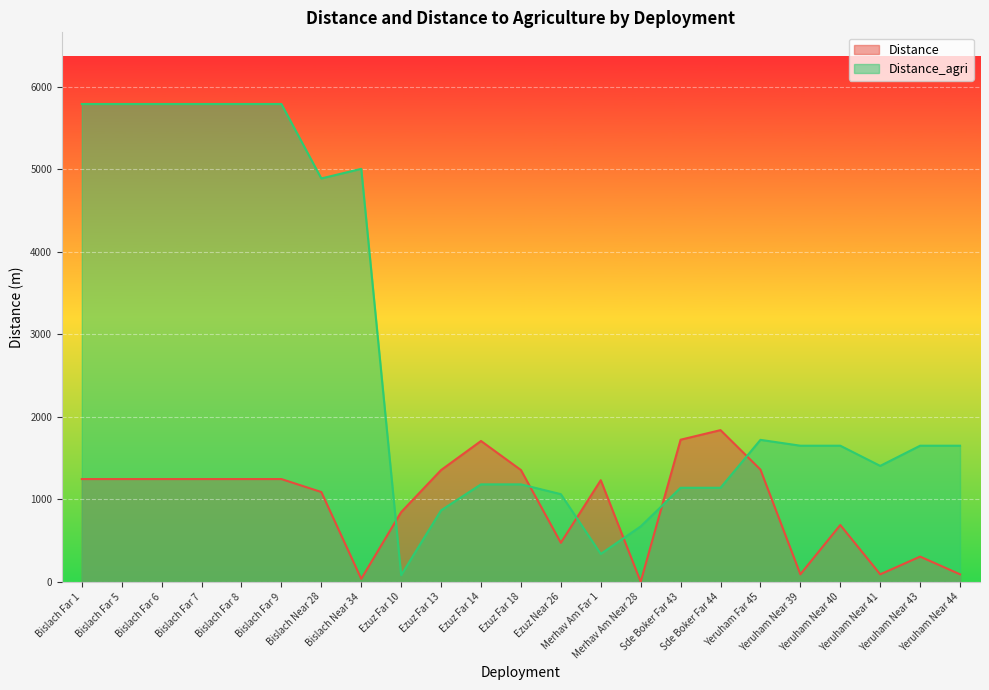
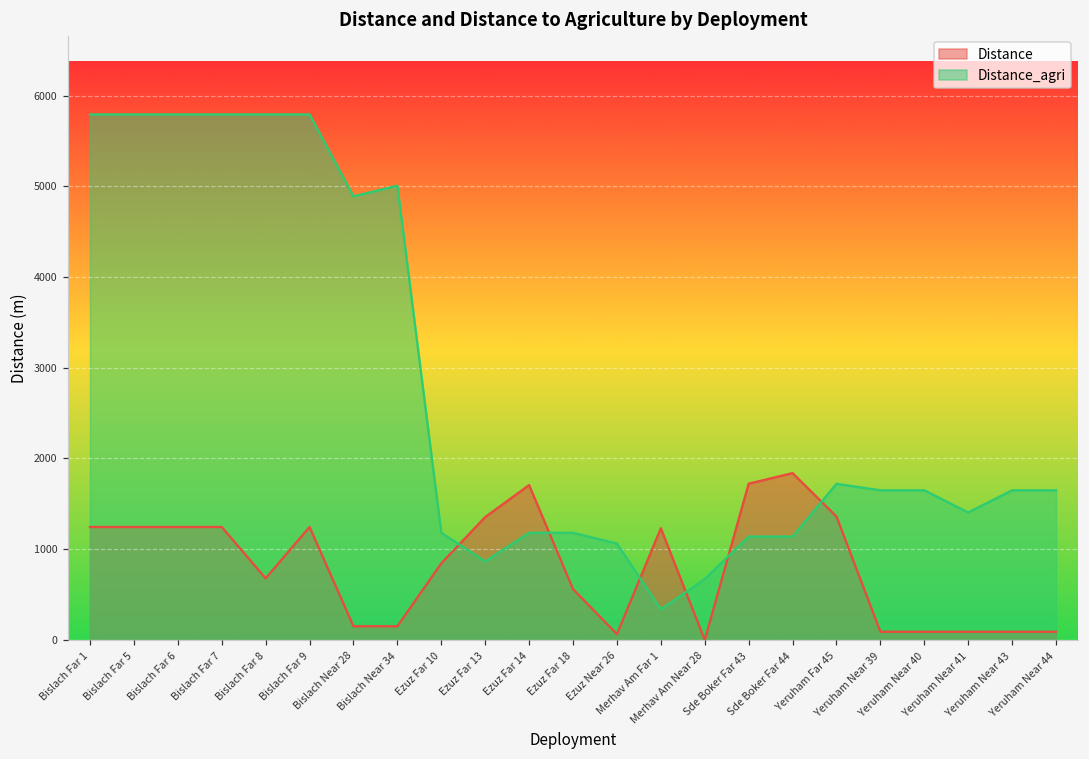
Distance, Bislach Far 8: 1200 -> 700
Distance, Bislach Near 28: 1100 -> 200
Distance, Bislach Near 34: 0 -> 200
Distance_agri, Ezuz Far 10: 100 -> 1200
Distance, Ezuz Far 18: 1400 -> 600
Distance, Ezuz Near 26: 500 -> 100
Distance, Yeruham Near 40: 700 -> 100
Distance, Yeruham Near 43: 300 -> 100
